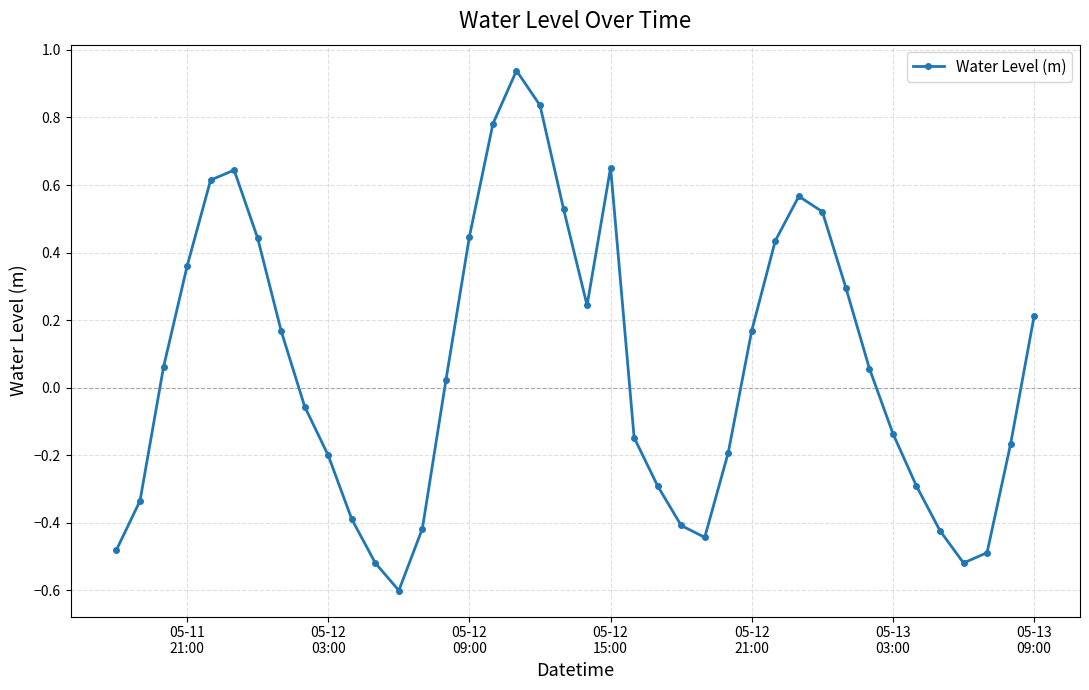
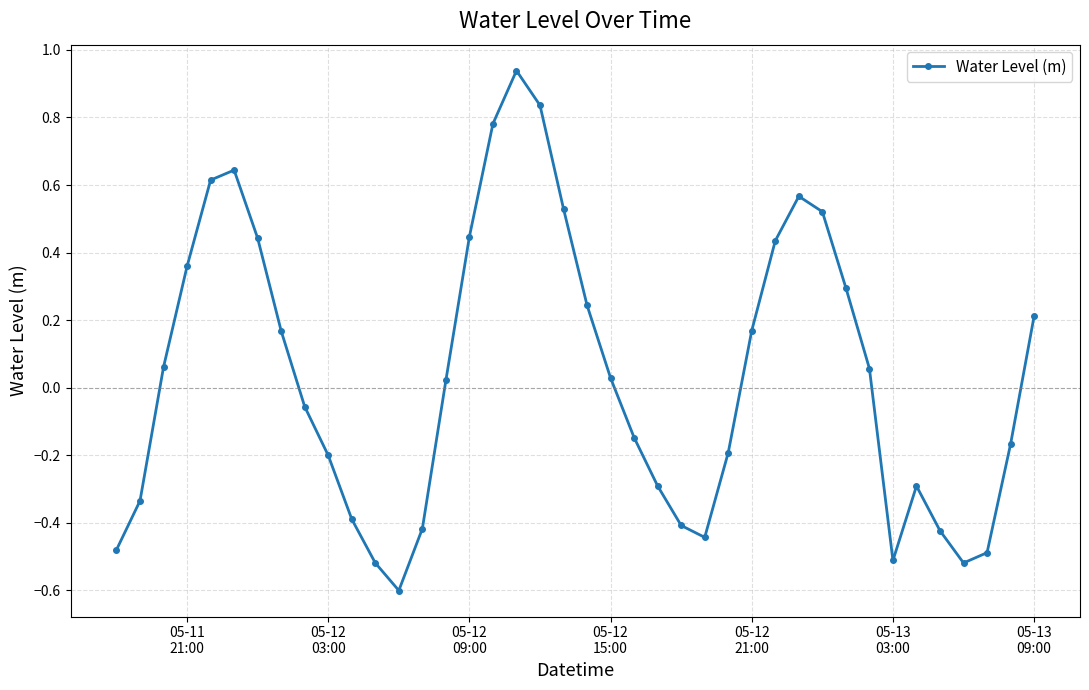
05-12 15:00: 0.65 -> 0.03
05-13 03:00: -0.14 -> -0.51
